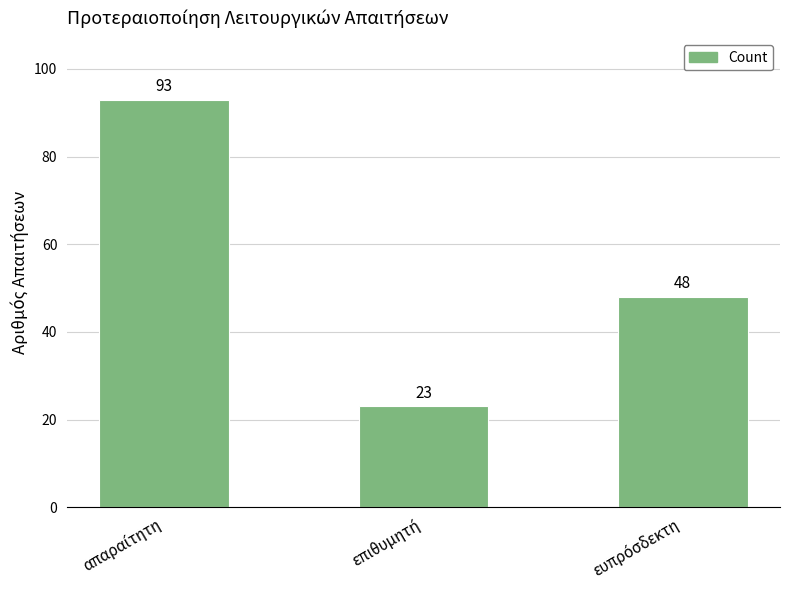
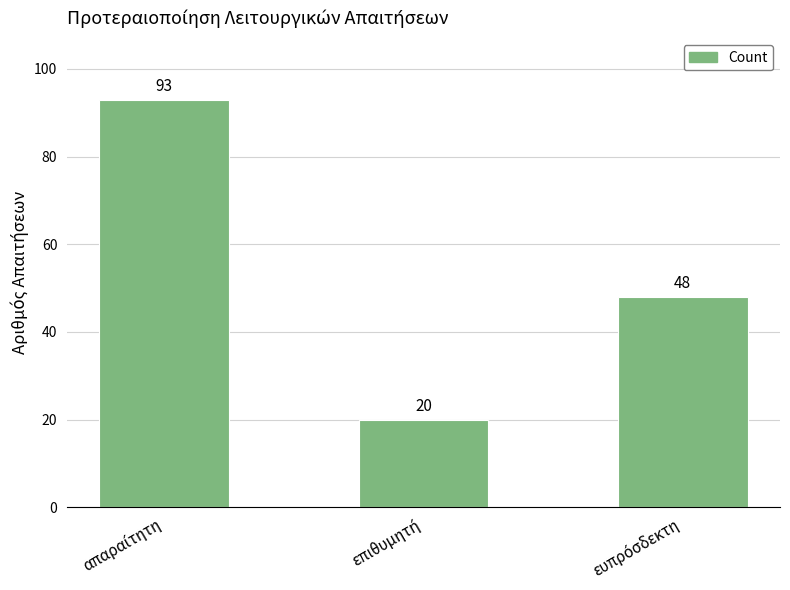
επιθυμητή: 23 -> 20
